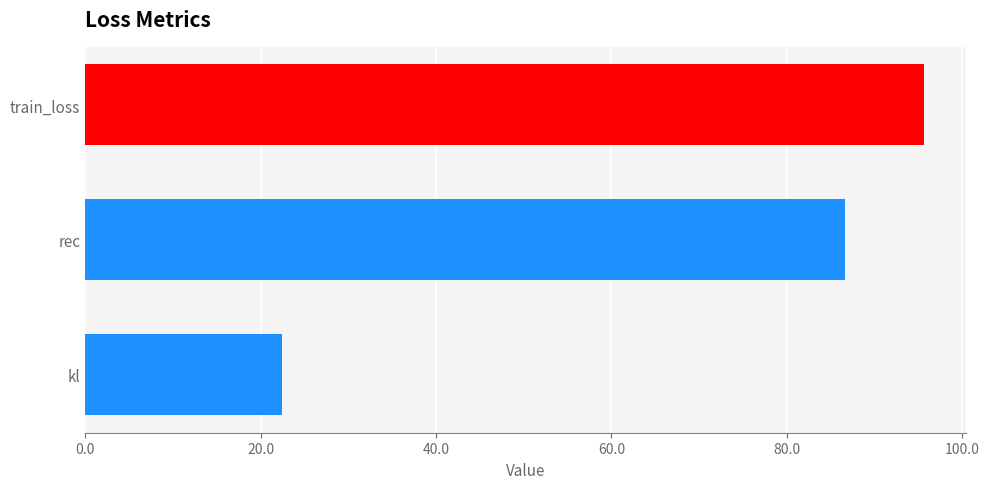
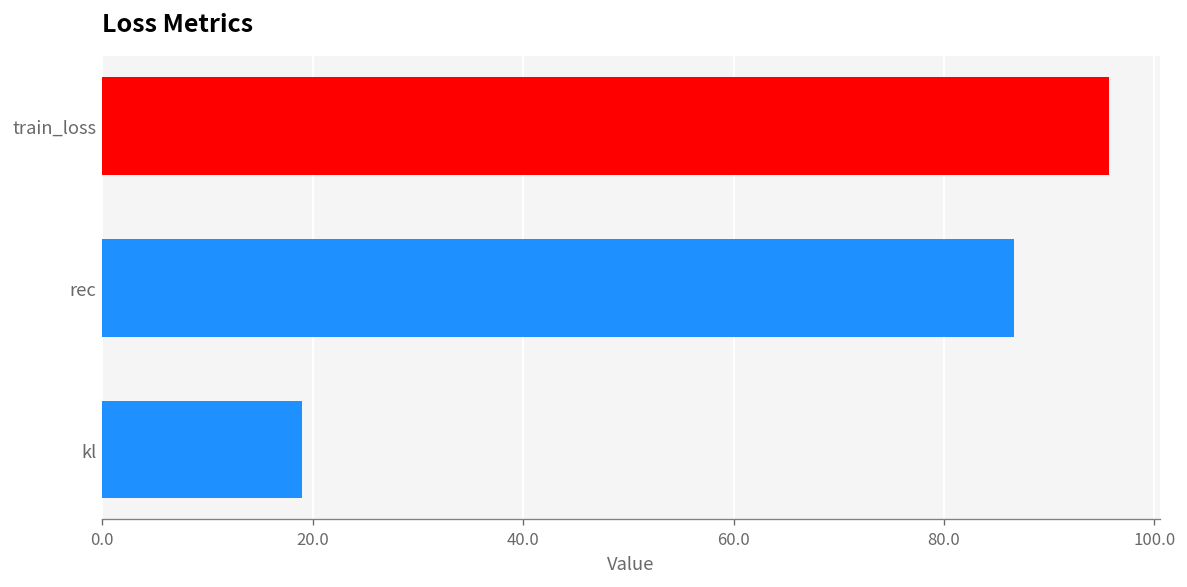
kl: 22 -> 19
